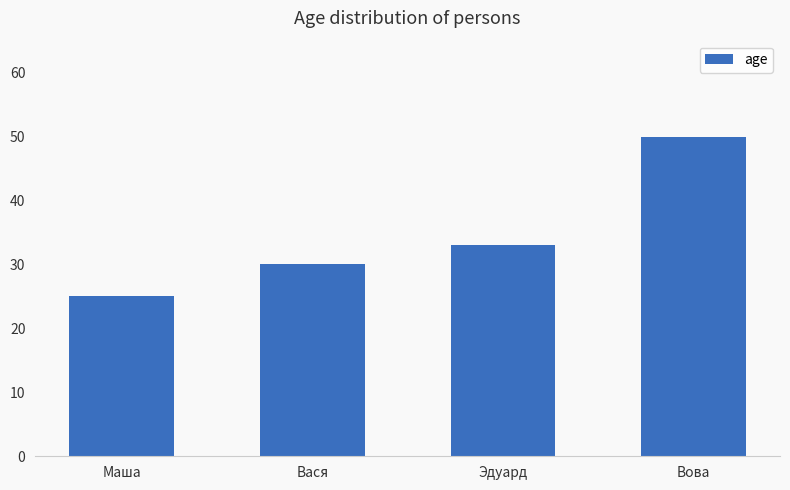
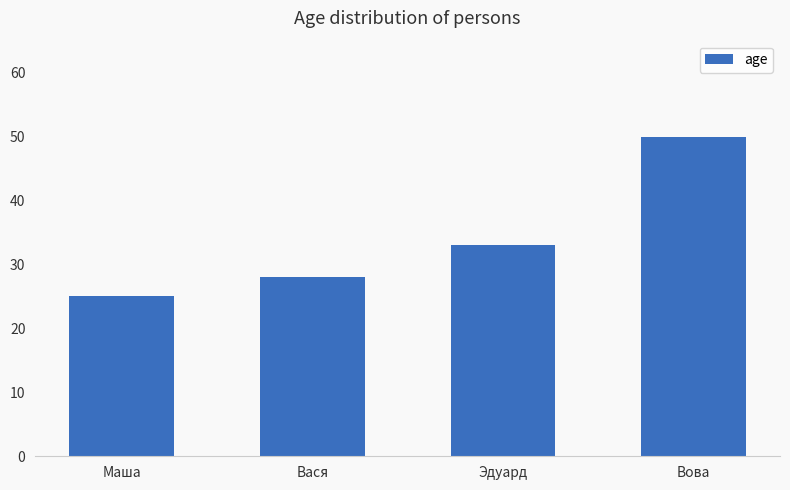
Вася: 30 -> 28
